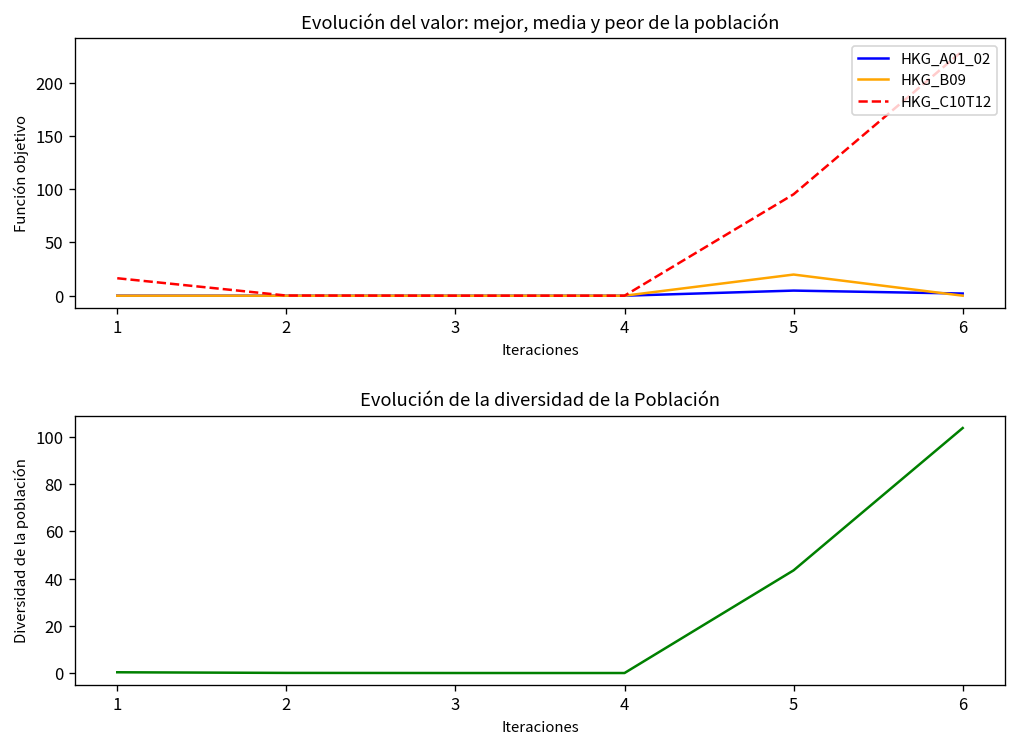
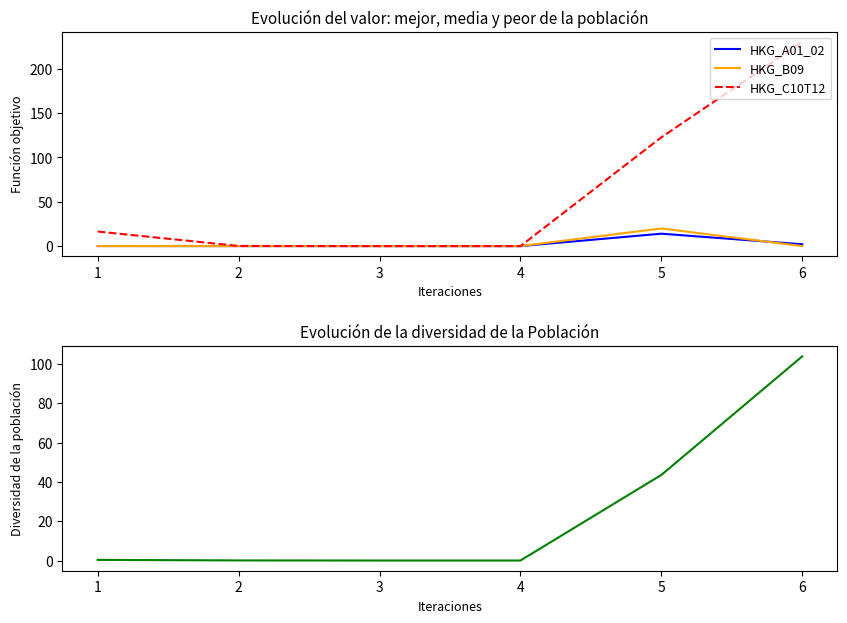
Evolución del valor: mejor, media y peor de la población, HKG_A01_02, 5: 0 -> 10
Evolución del valor: mejor, media y peor de la población, HKG_C10T12, 5: 100 -> 120
